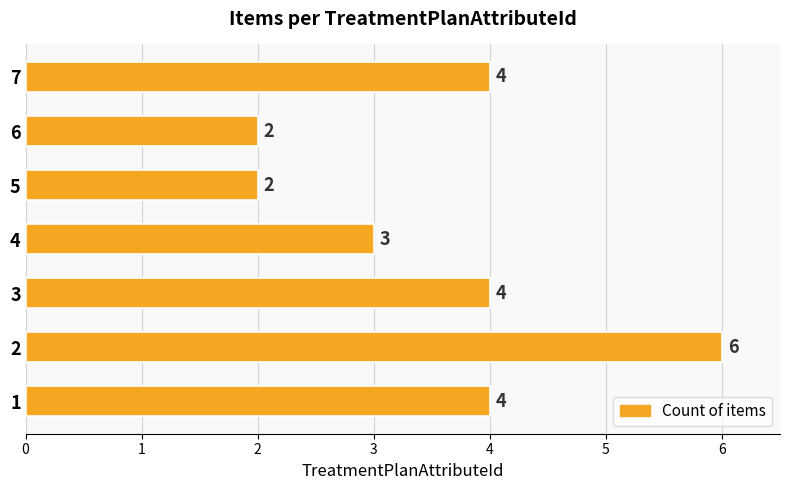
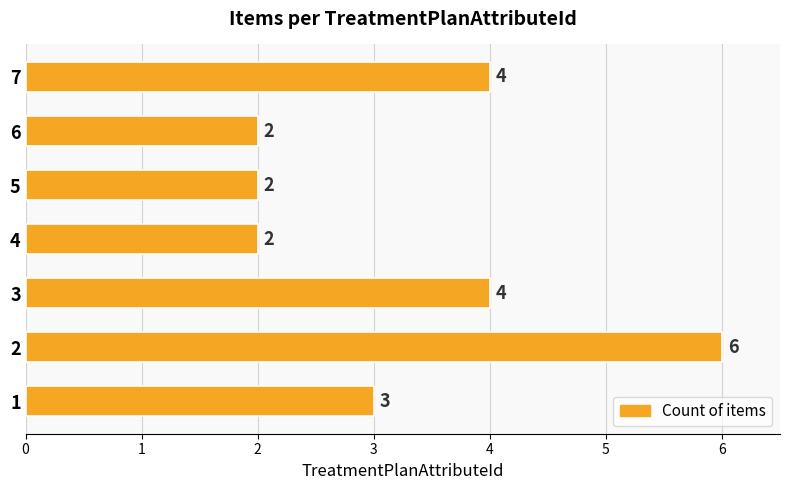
4: 3 -> 2
1: 4 -> 3
